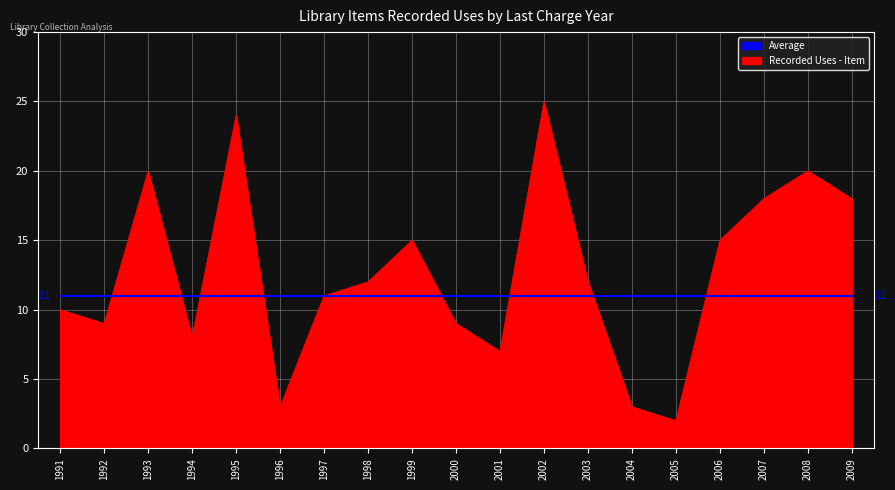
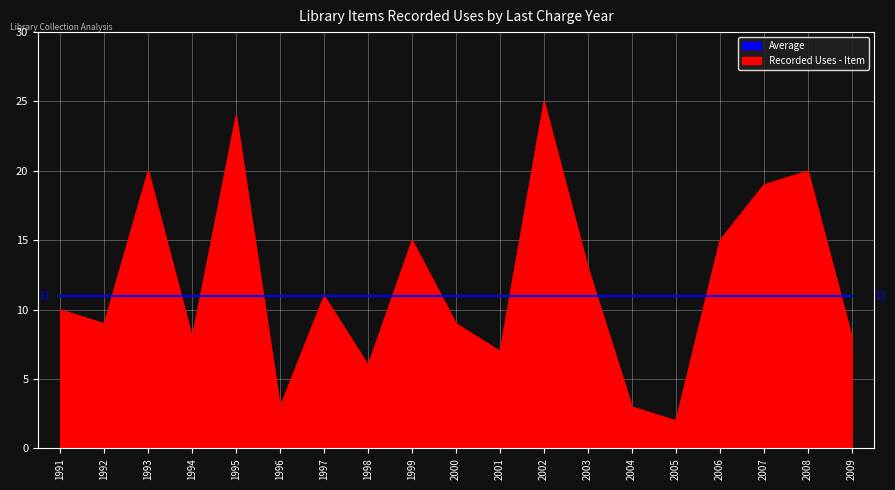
Recorded Uses - Item, 1998: 12 -> 6
Recorded Uses - Item, 2003: 12 -> 13
Recorded Uses - Item, 2007: 18 -> 19
Recorded Uses - Item, 2009: 18 -> 8
